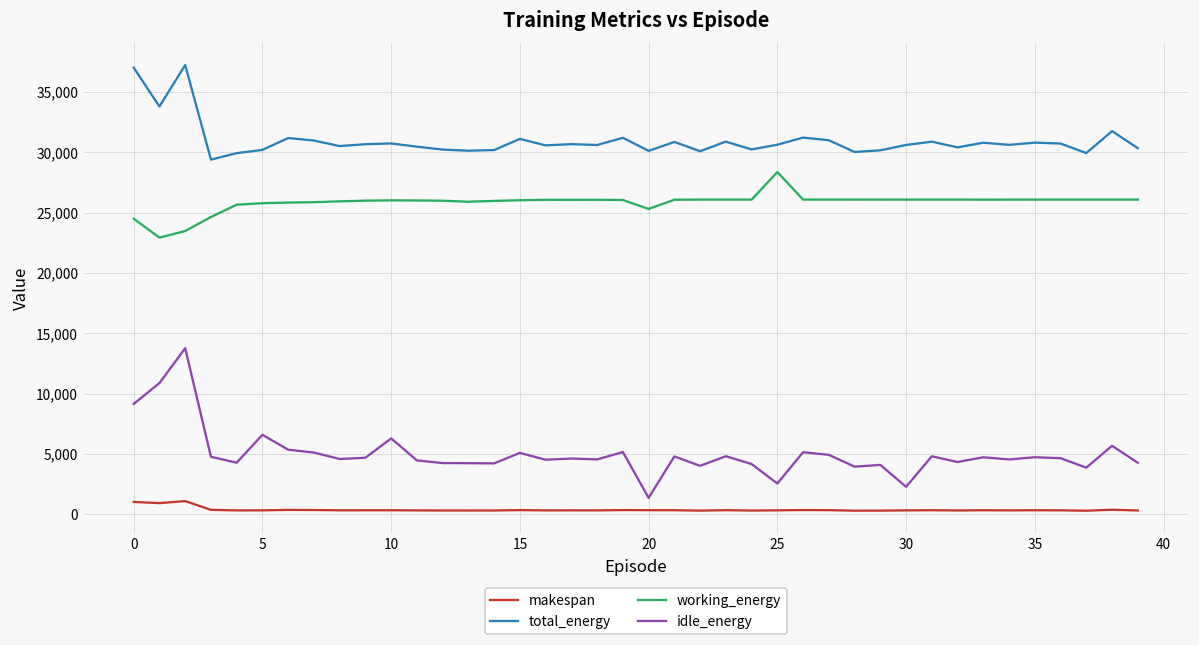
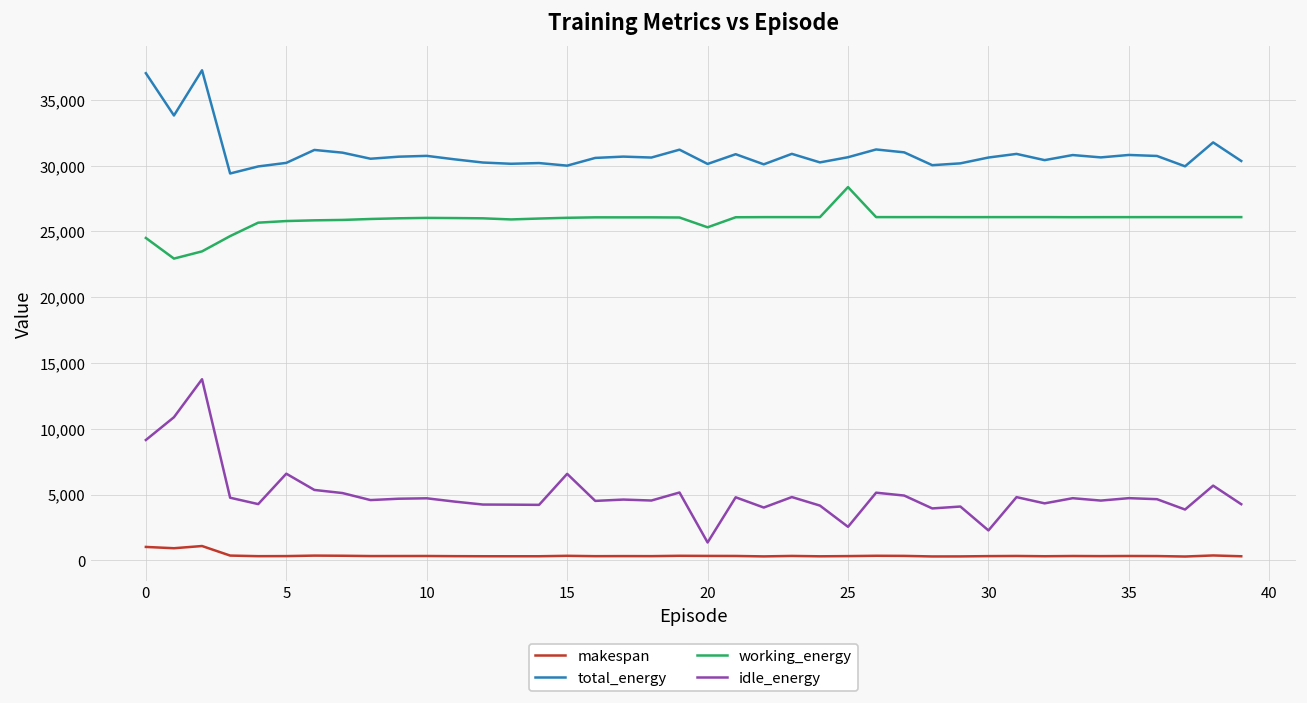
idle_energy, 10: 6,300 -> 4,700
total_energy, 15: 31,100 -> 30,000
idle_energy, 15: 5,100 -> 6,600
